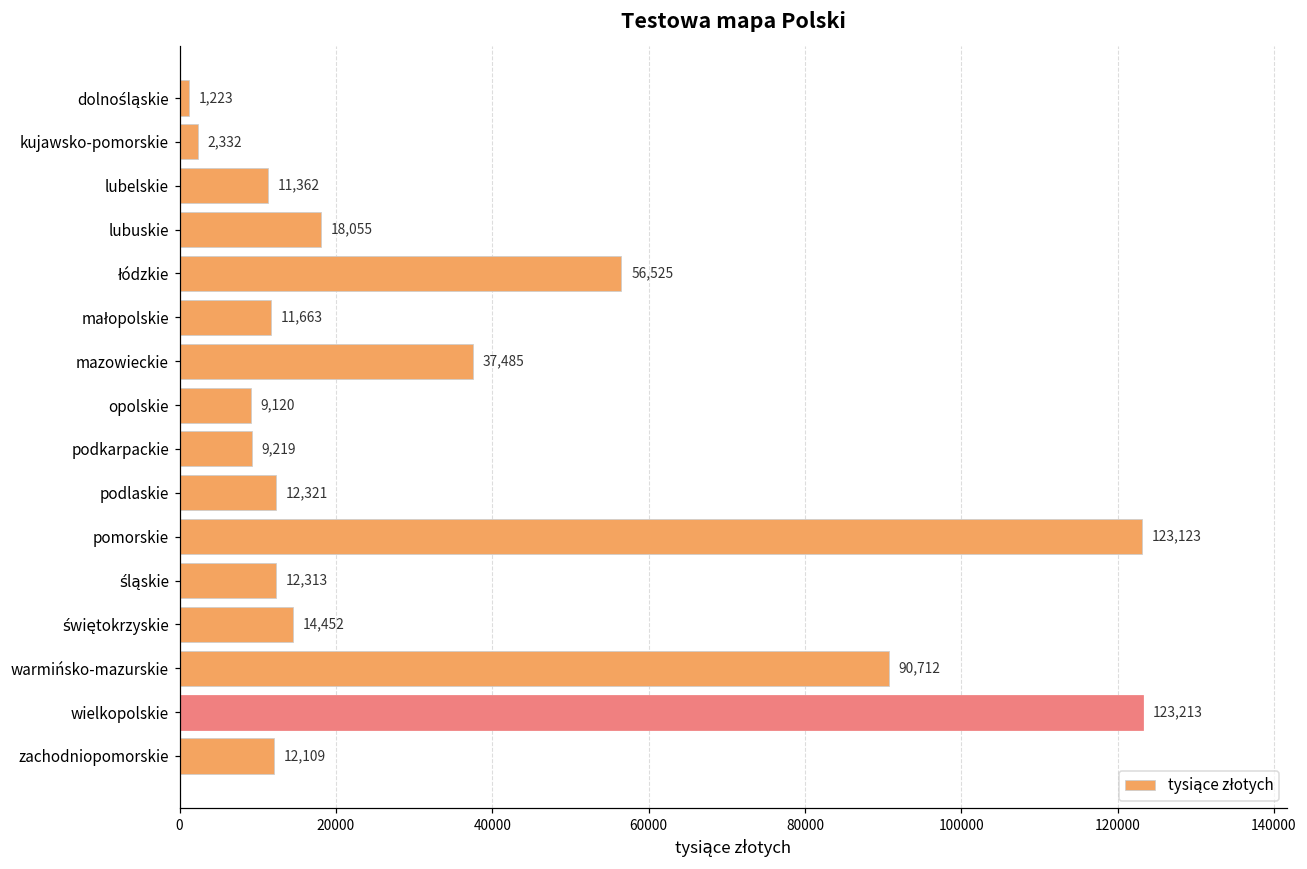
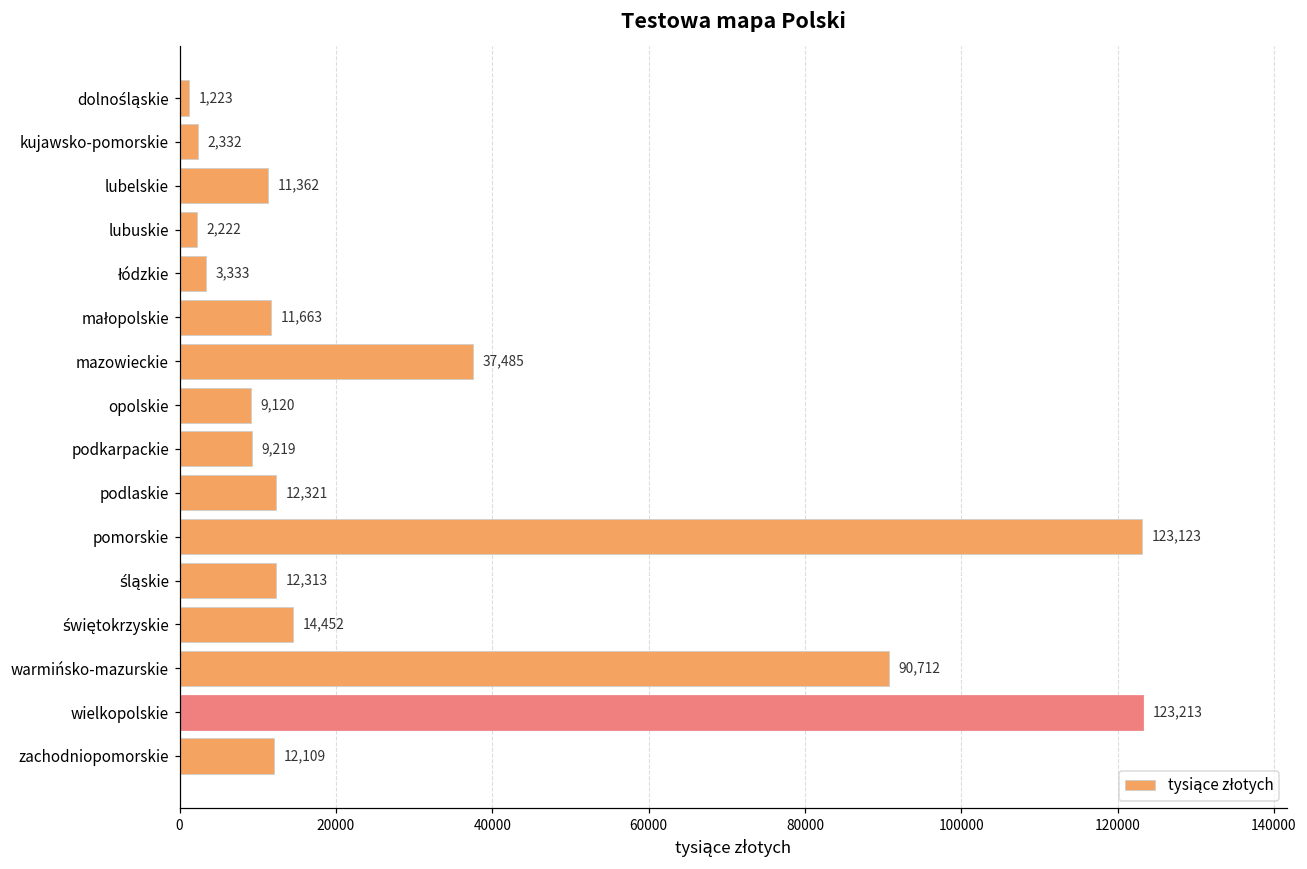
lubuskie: 18,055 -> 2,222
łódzkie: 56,525 -> 3,333
